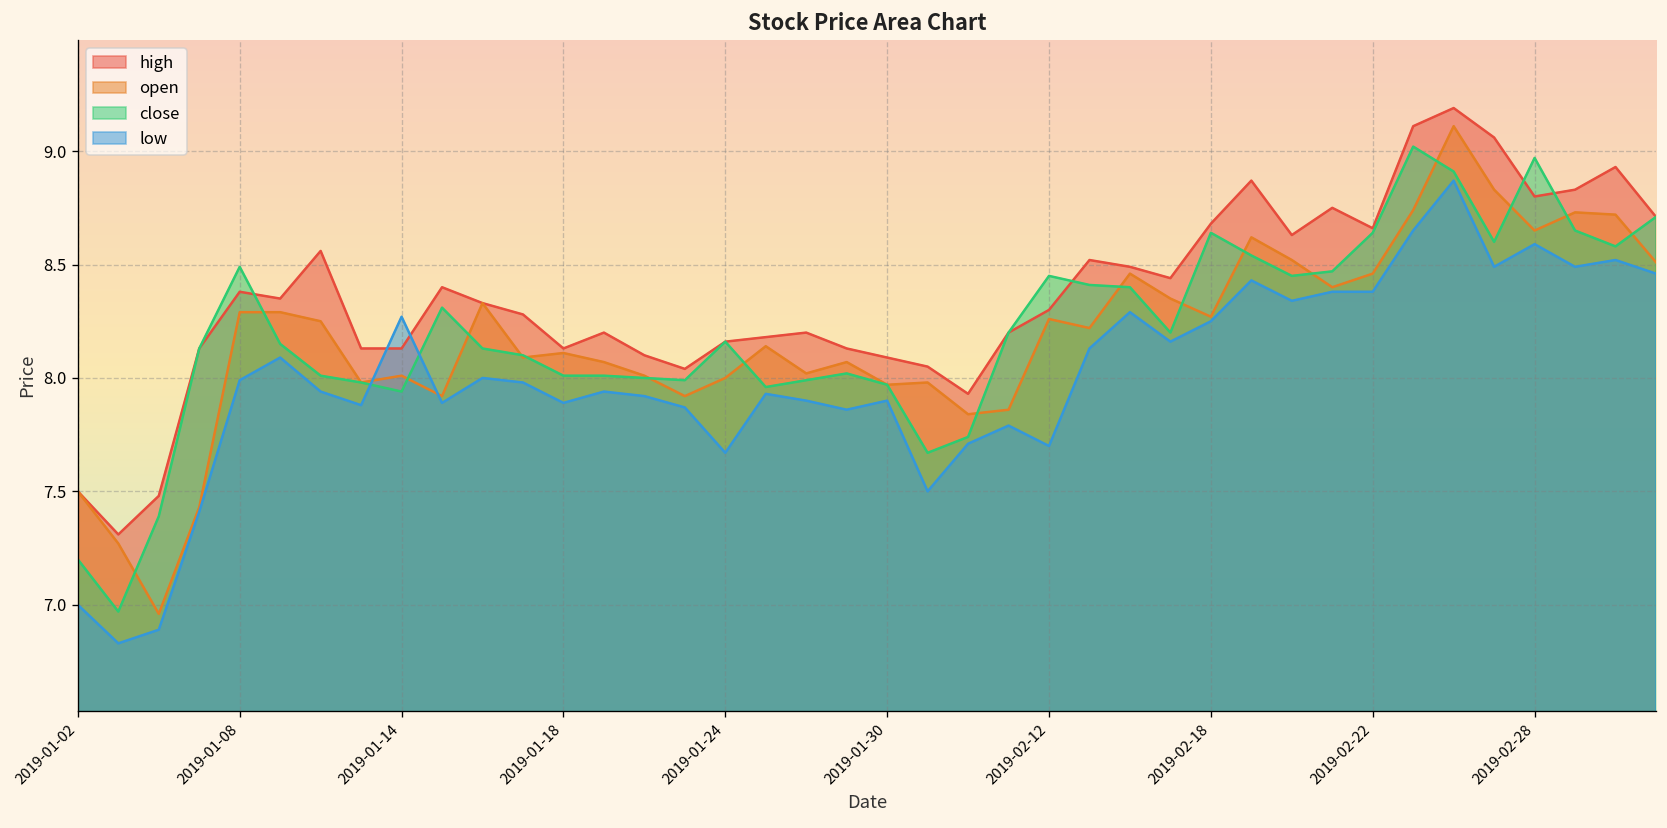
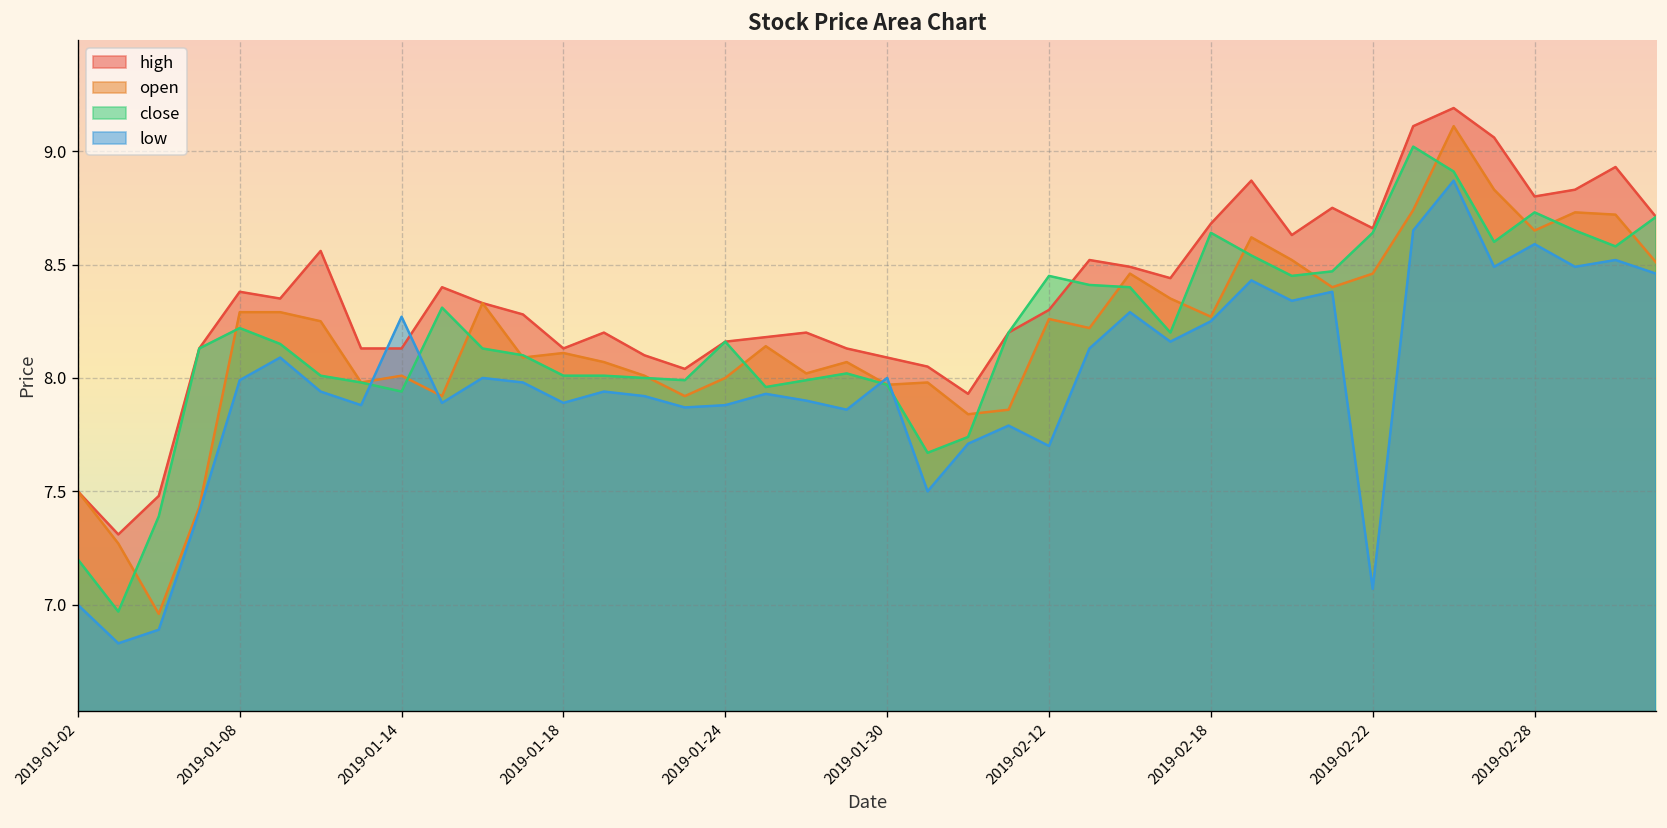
close, 2019-01-08: 8.49 -> 8.22
low, 2019-01-24: 7.67 -> 7.88
low, 2019-01-30: 7.9 -> 8.0
low, 2019-02-22: 8.38 -> 7.07
close, 2019-02-28: 8.97 -> 8.73
